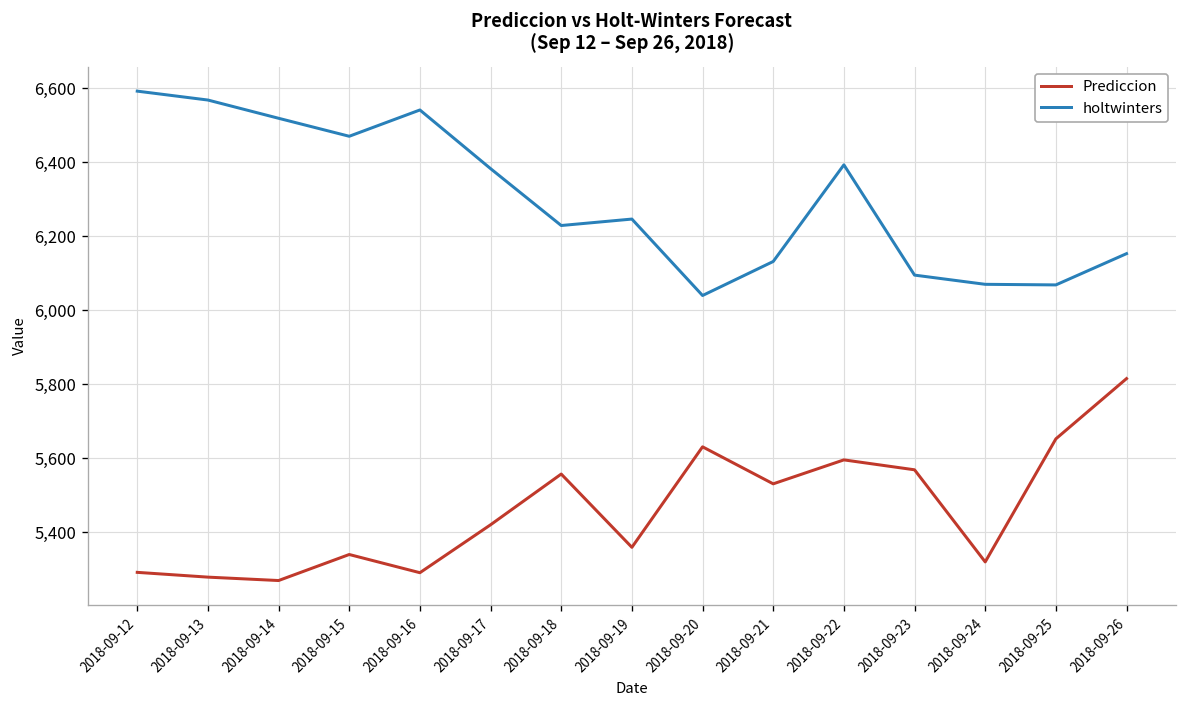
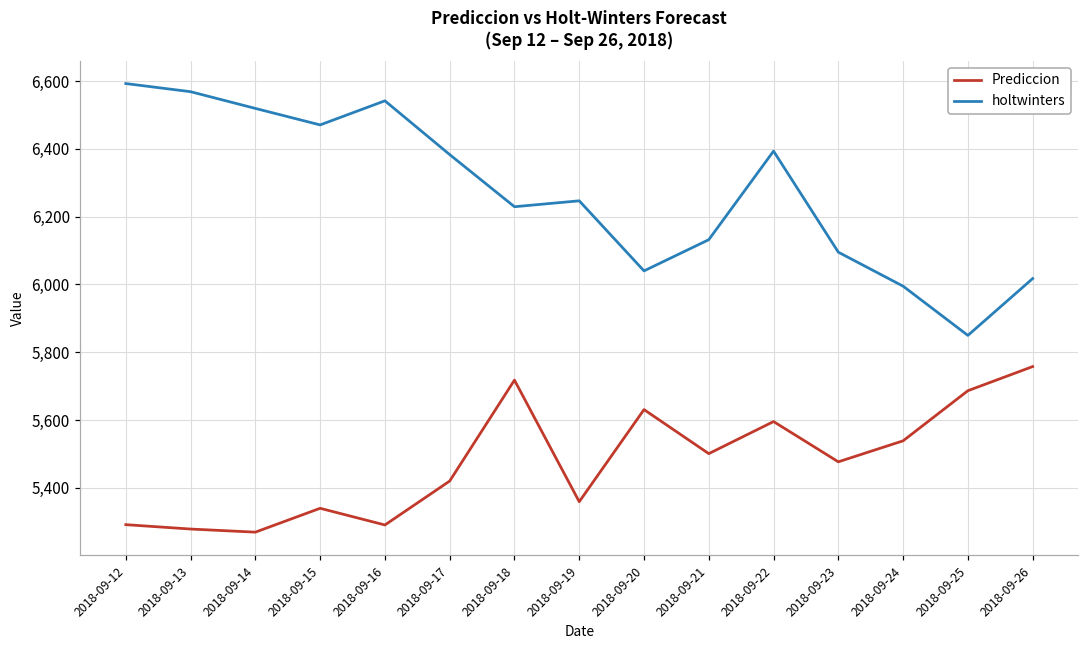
Prediccion, 2018-09-18: 5,560 -> 5,720
Prediccion, 2018-09-21: 5,530 -> 5,500
Prediccion, 2018-09-23: 5,570 -> 5,480
Prediccion, 2018-09-24: 5,320 -> 5,540
holtwinters, 2018-09-24: 6,070 -> 5,990
Prediccion, 2018-09-25: 5,650 -> 5,690
holtwinters, 2018-09-25: 6,070 -> 5,850
Prediccion, 2018-09-26: 5,820 -> 5,760
holtwinters, 2018-09-26: 6,150 -> 6,020
